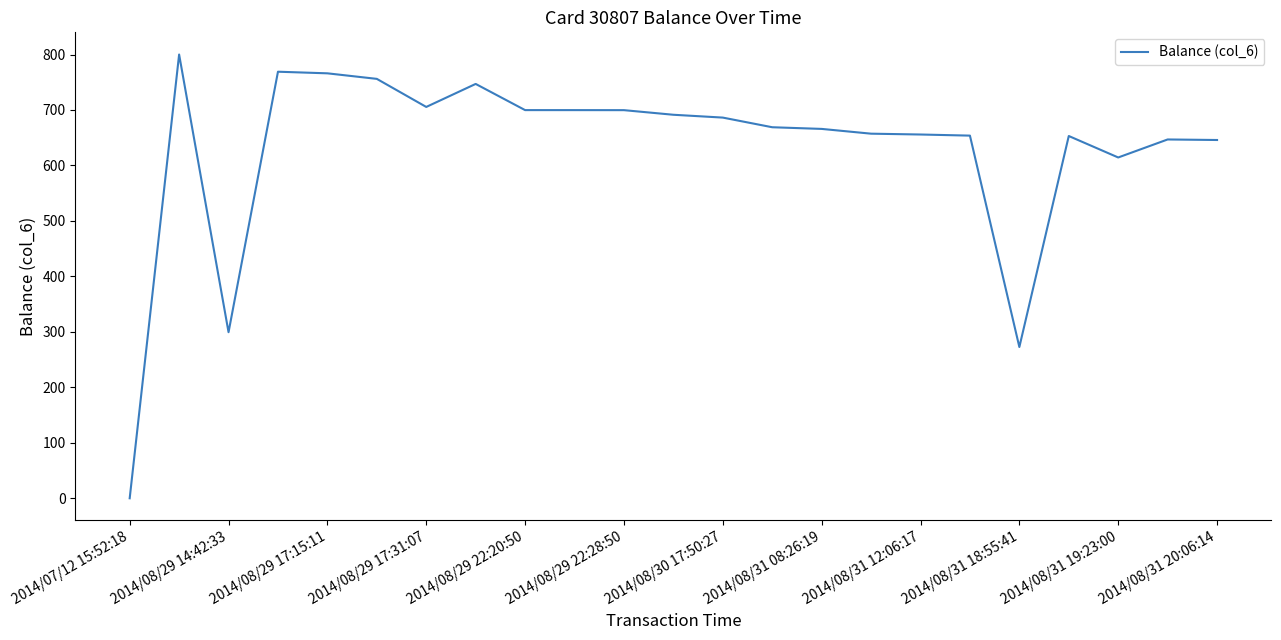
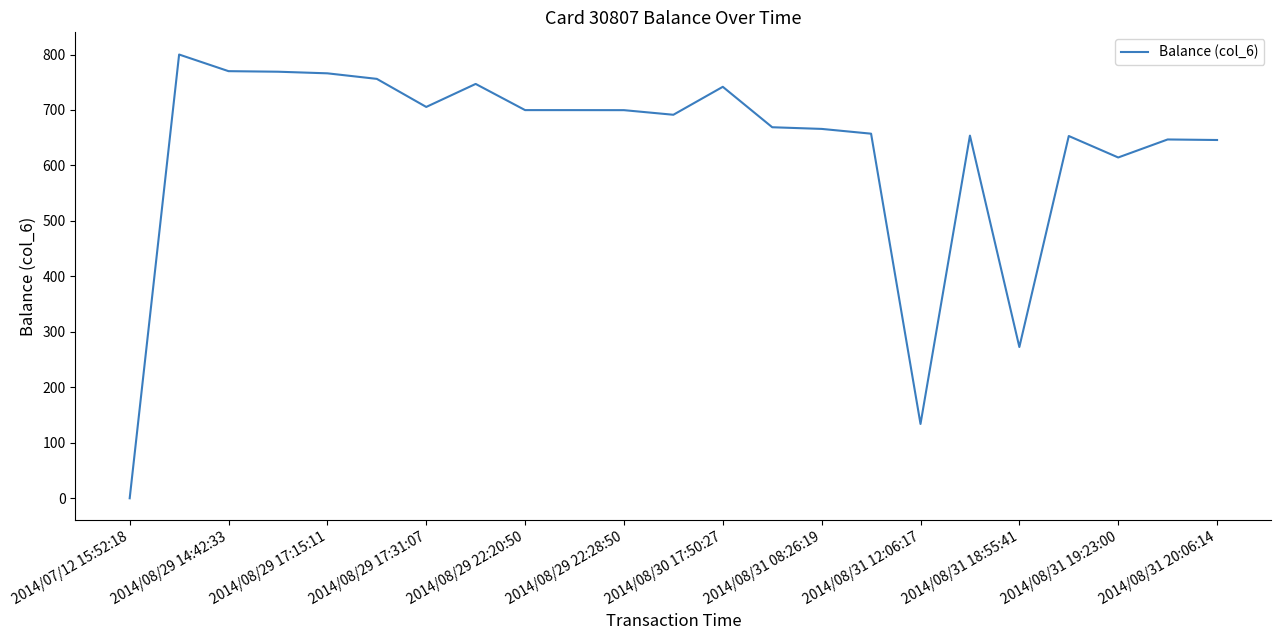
2014/08/29 14:42:33: 300 -> 770
2014/08/30 17:50:27: 690 -> 740
2014/08/31 12:06:17: 660 -> 130
